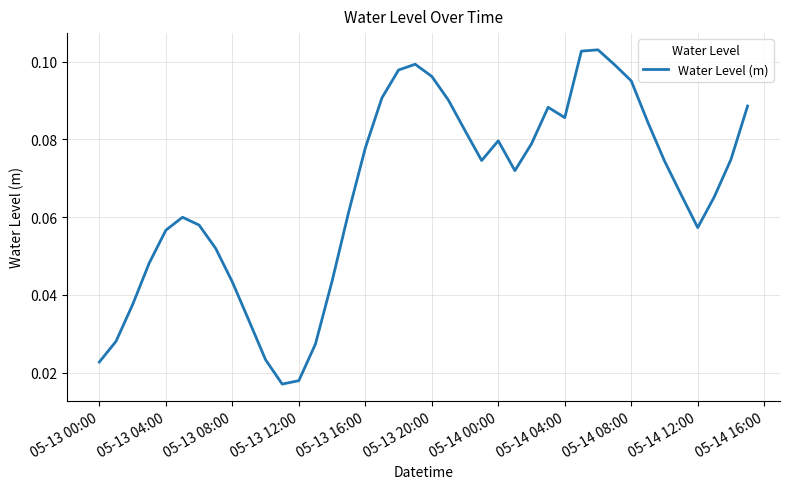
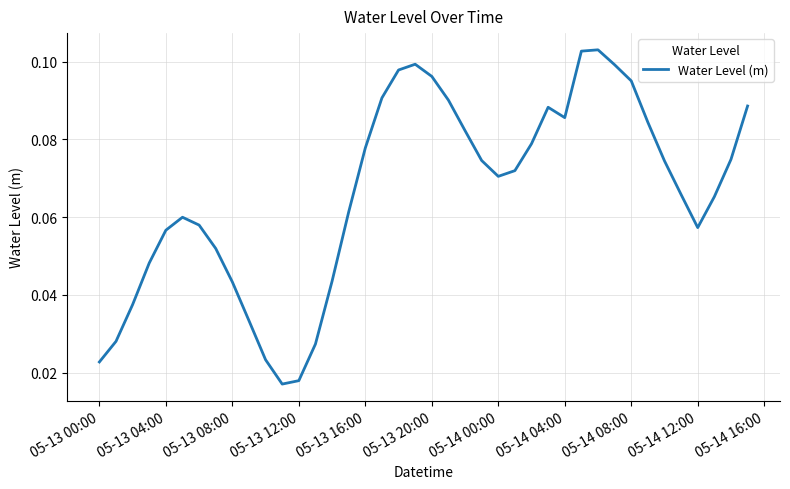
05-14 00:00: 0.080 -> 0.071
